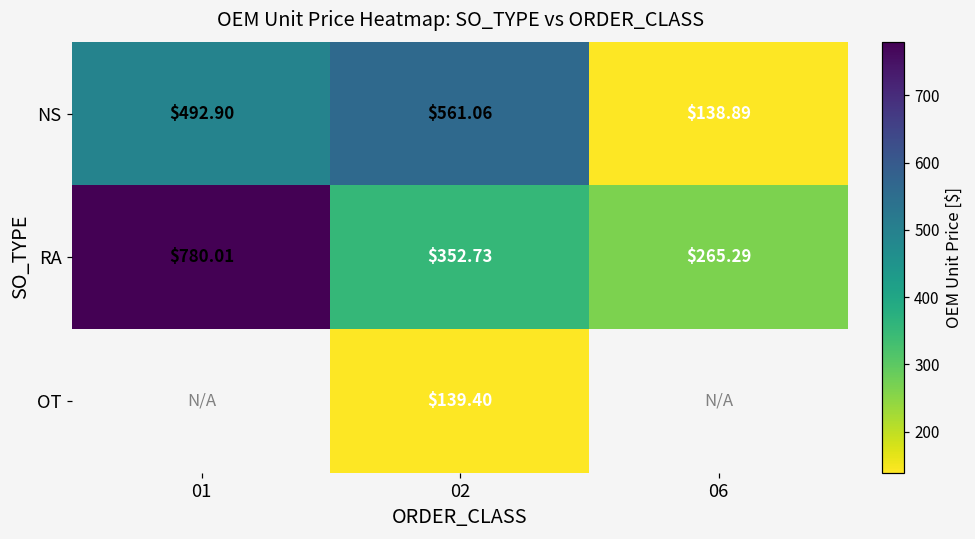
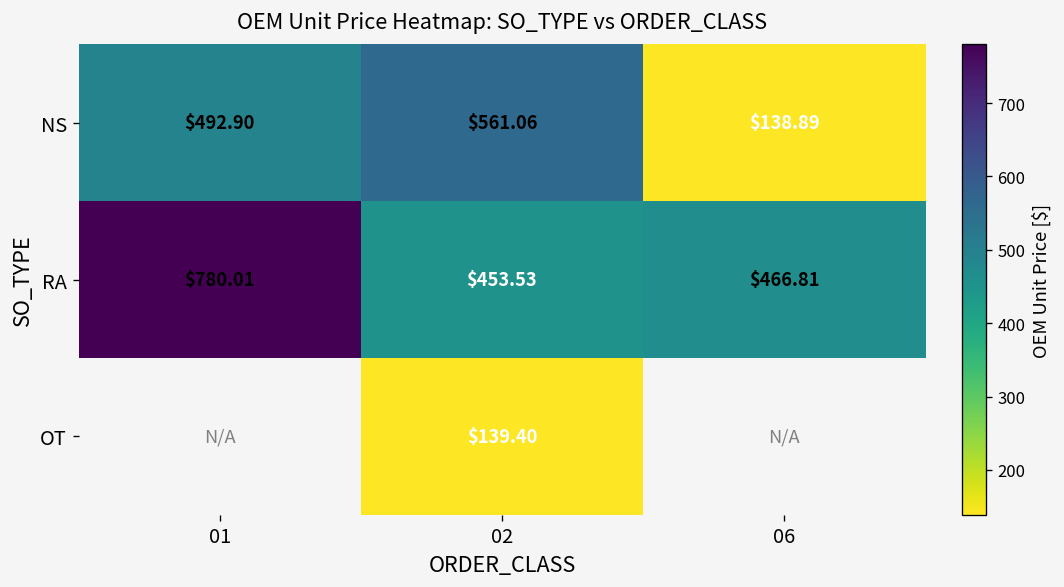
RA, 02: $352.73 -> $453.53
RA, 06: $265.29 -> $466.81
